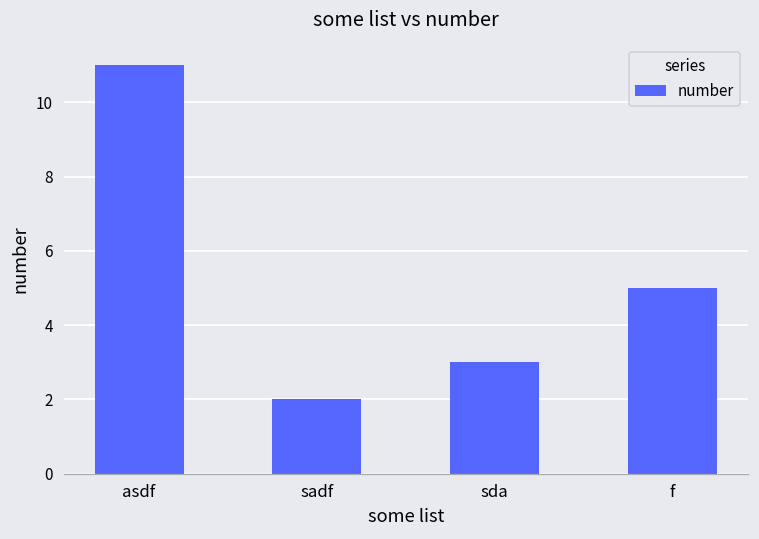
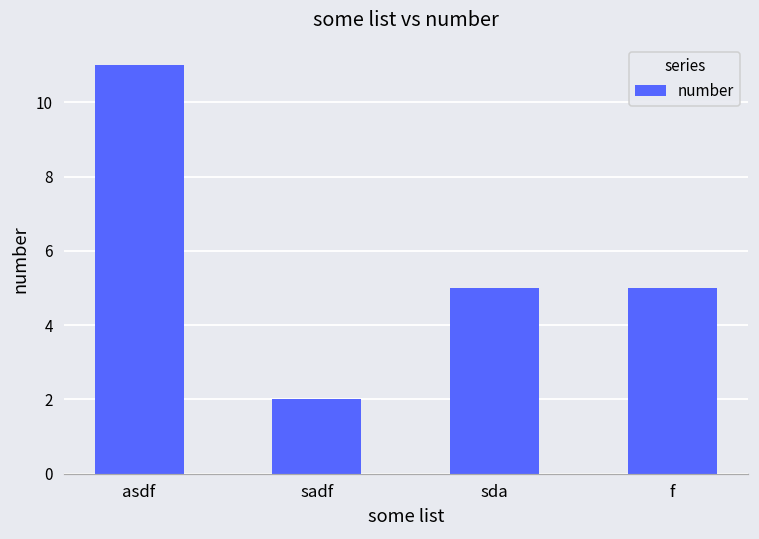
sda: 3 -> 5
